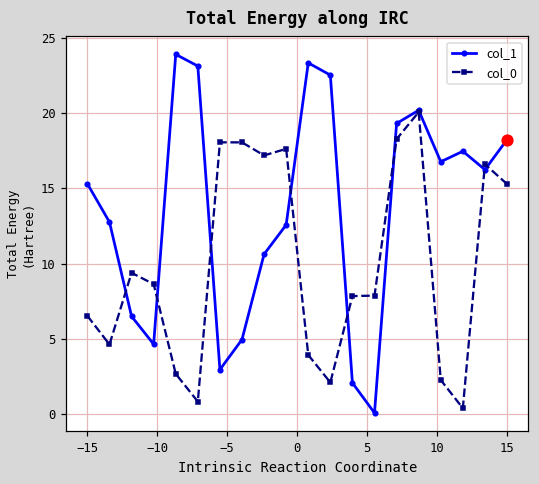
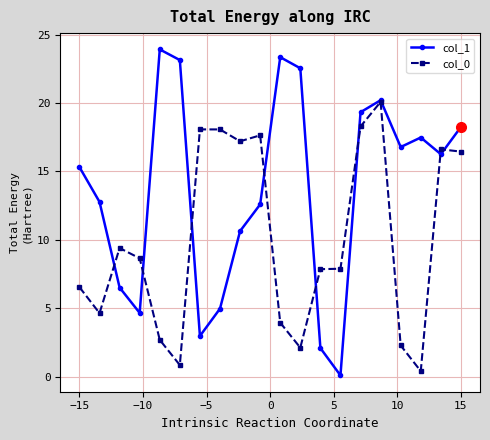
col_0, 15: 15.3 -> 16.4
